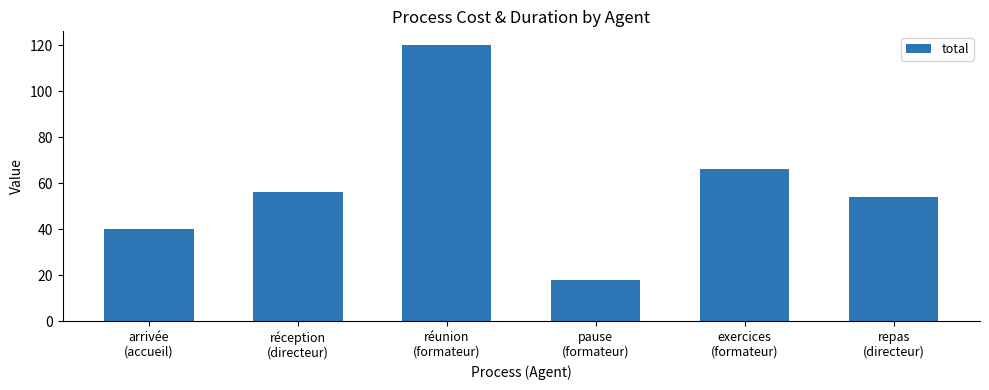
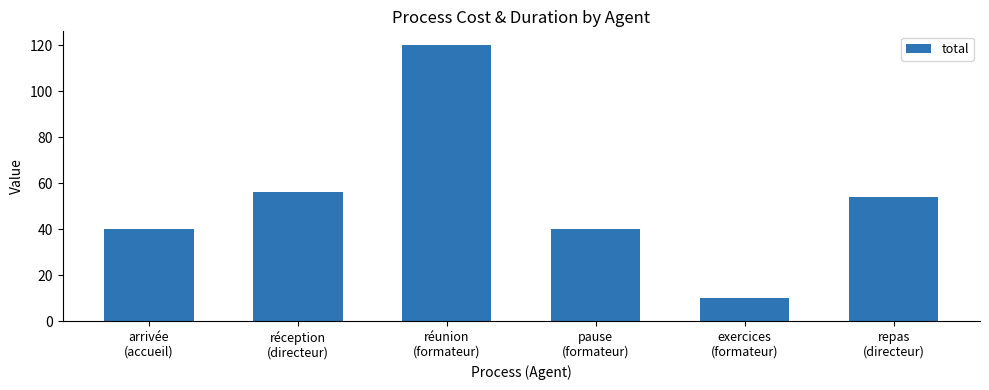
pause (formateur): 18 -> 40
exercices (formateur): 66 -> 10
